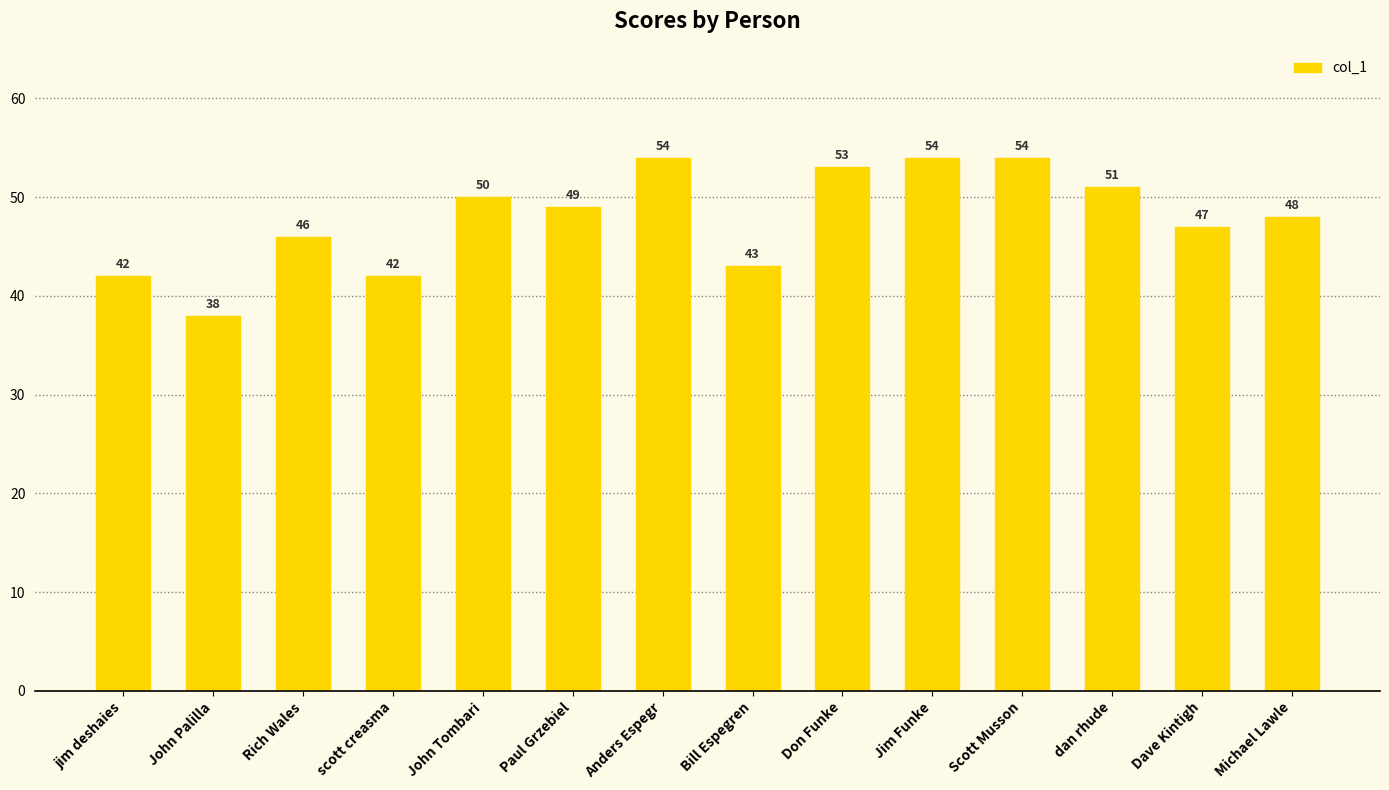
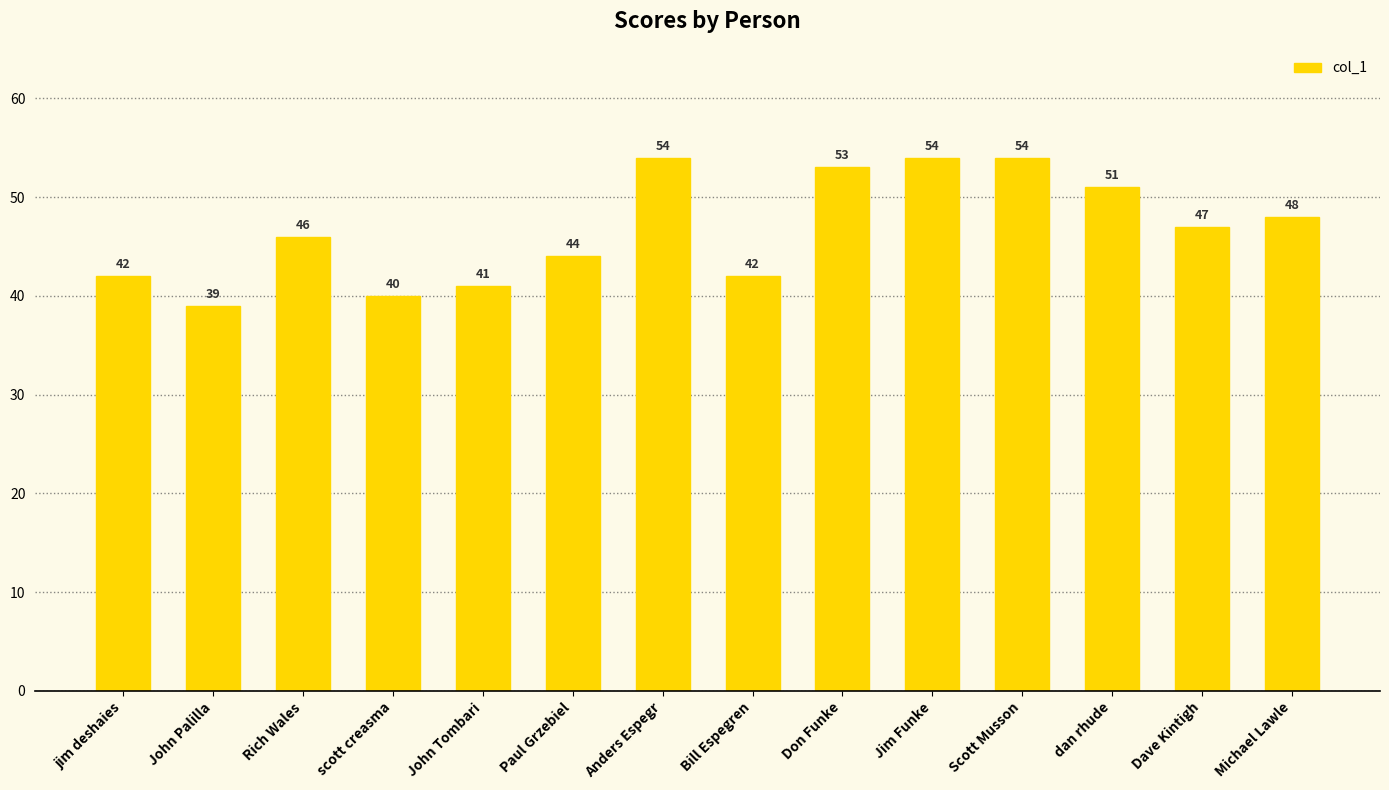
John Palilla: 38 -> 39
scott creasma: 42 -> 40
John Tombari: 50 -> 41
Paul Grzebiel: 49 -> 44
Bill Espegren: 43 -> 42
